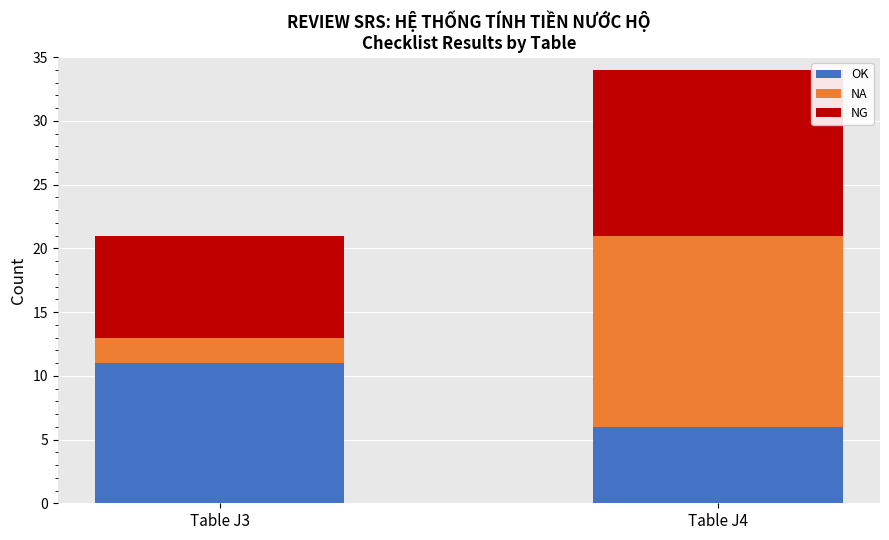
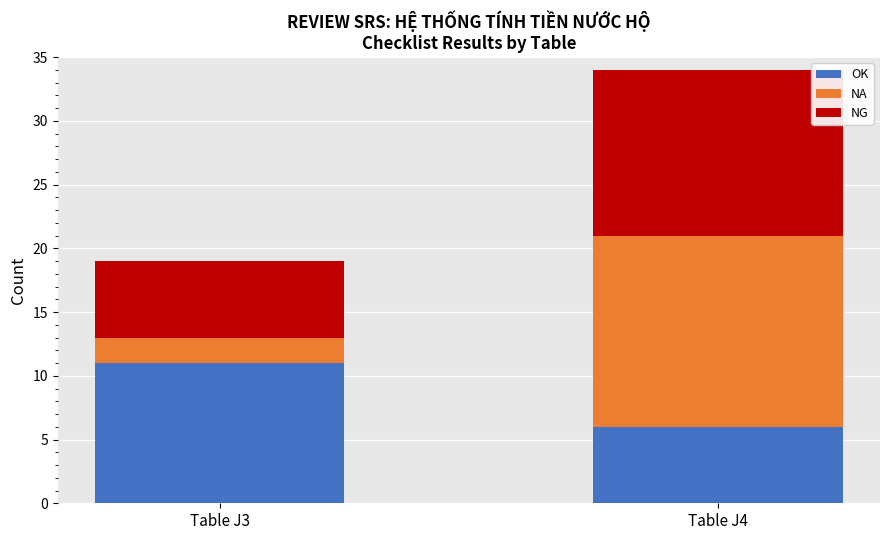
NG, Table J3: 8 -> 6
